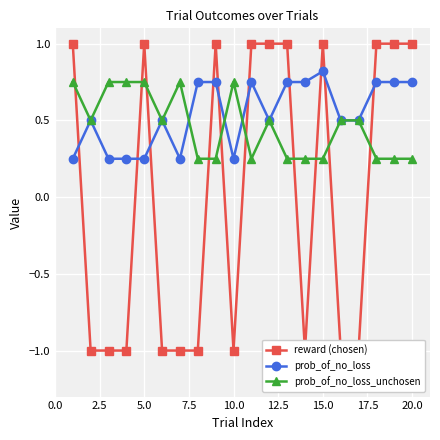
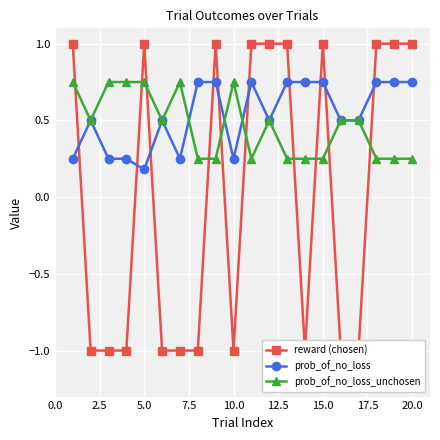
prob_of_no_loss, 5.0: 0.25 -> 0.18
prob_of_no_loss, 15.0: 0.82 -> 0.75
